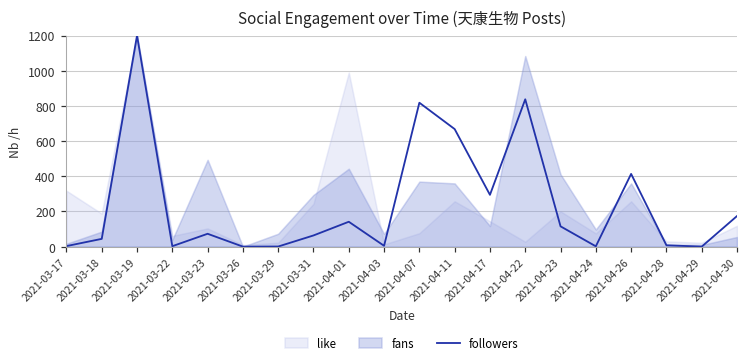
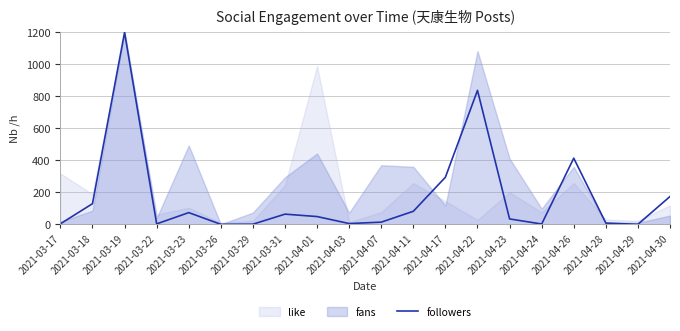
followers, 2021-03-18: 40 -> 130
followers, 2021-04-01: 140 -> 50
followers, 2021-04-07: 820 -> 10
followers, 2021-04-11: 670 -> 80
followers, 2021-04-23: 120 -> 30
